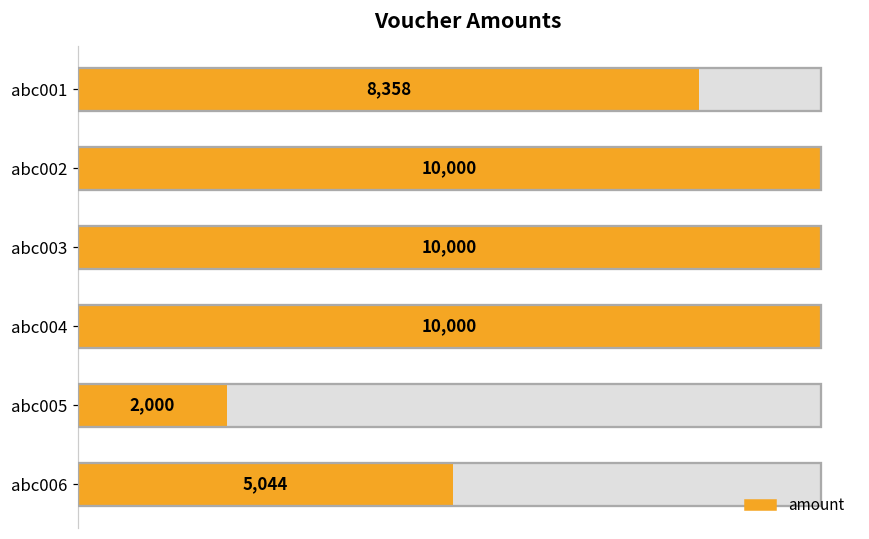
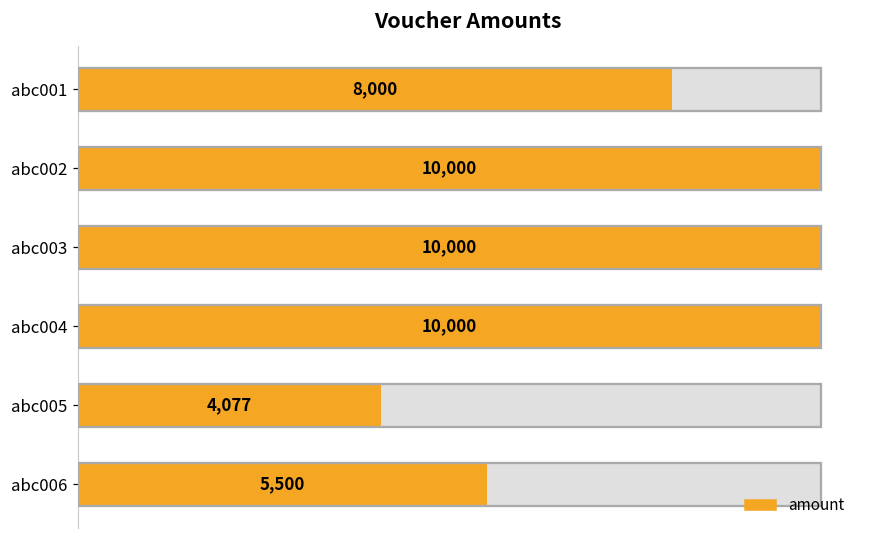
amount, abc001: 8,358 -> 8,000
amount, abc005: 2,000 -> 4,077
amount, abc006: 5,044 -> 5,500
